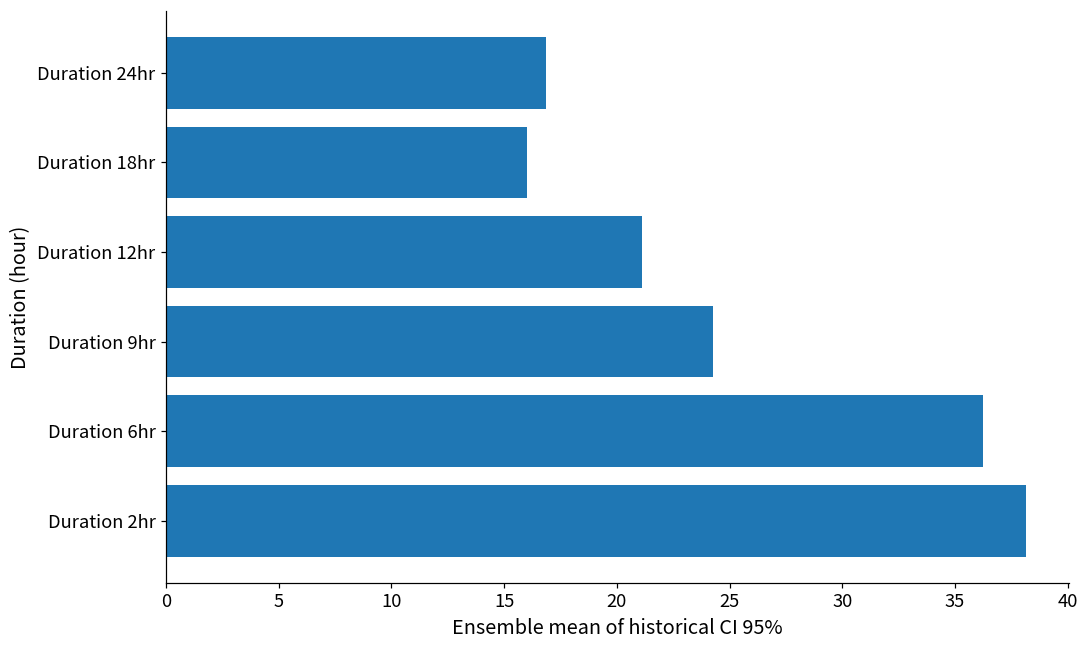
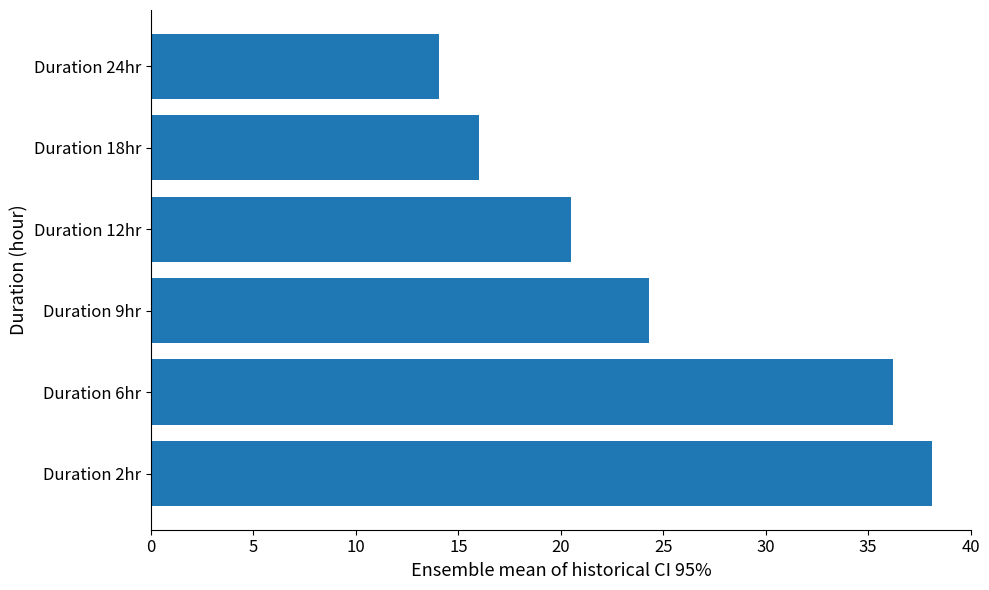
Duration 24hr: 16.8 -> 14.1
Duration 12hr: 21.1 -> 20.5
